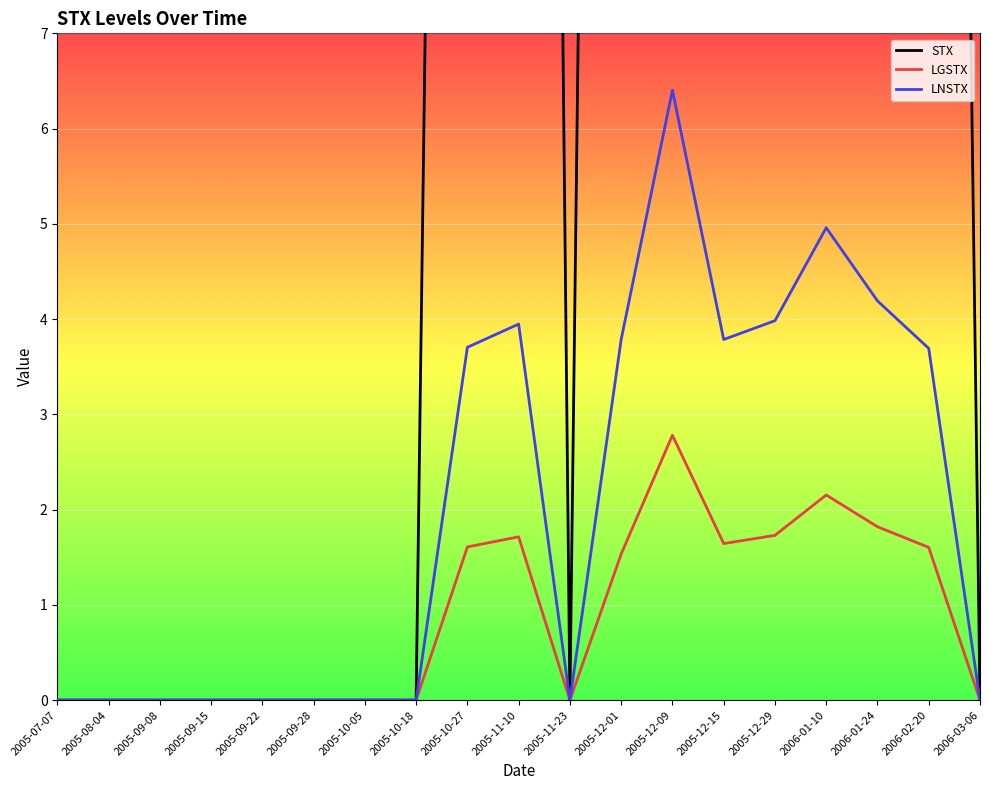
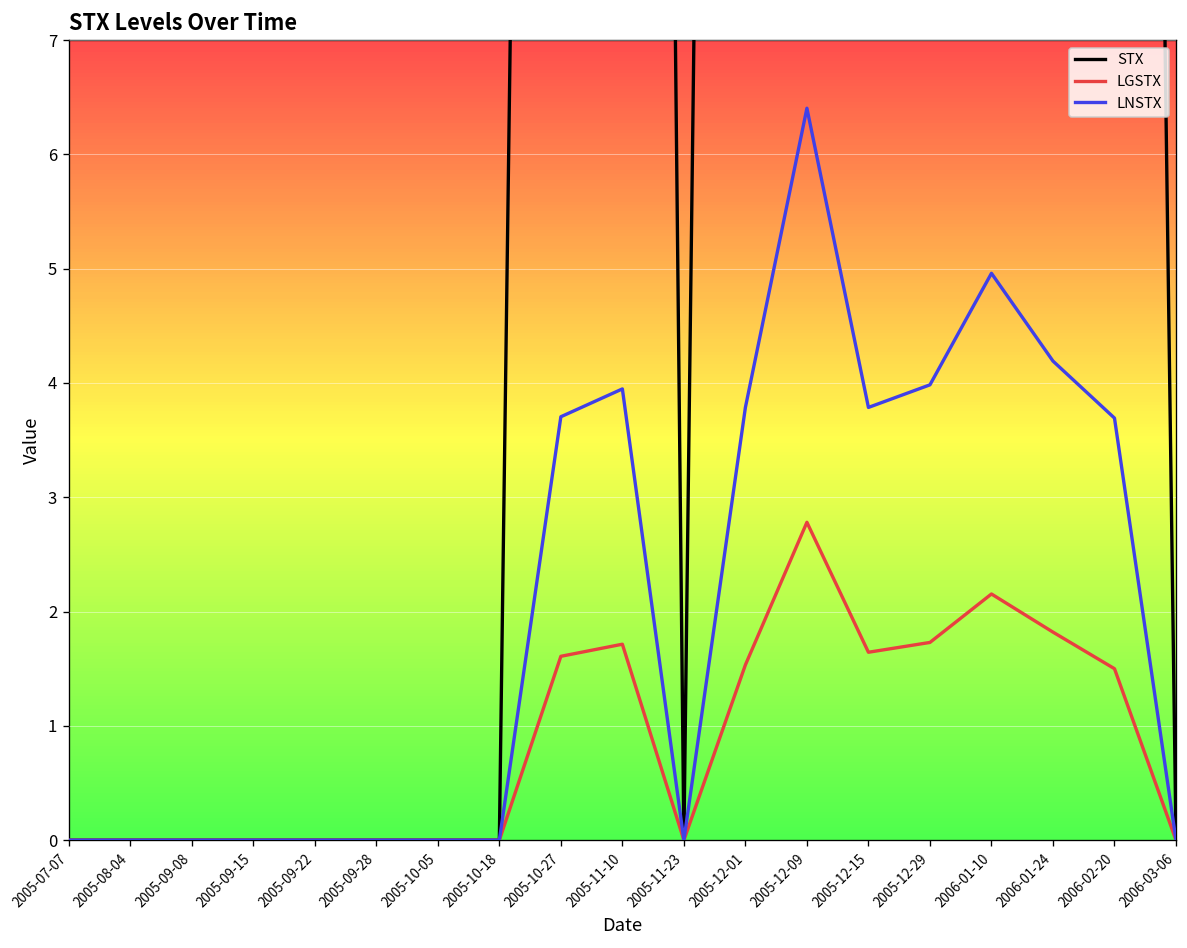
LGSTX, 2006-02-20: 1.6 -> 1.5
